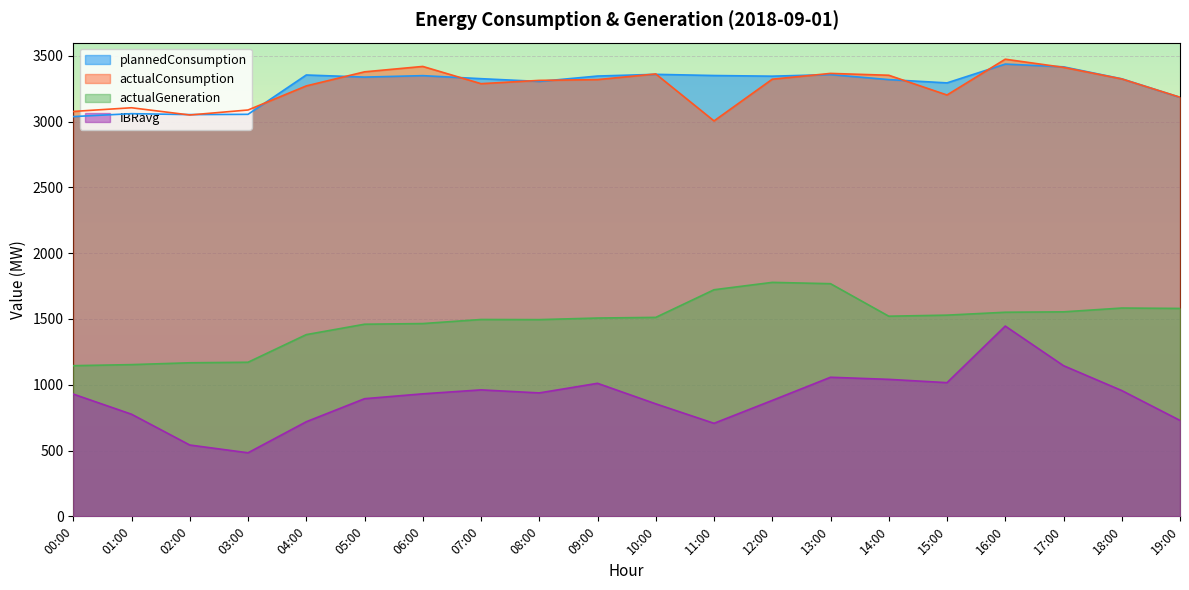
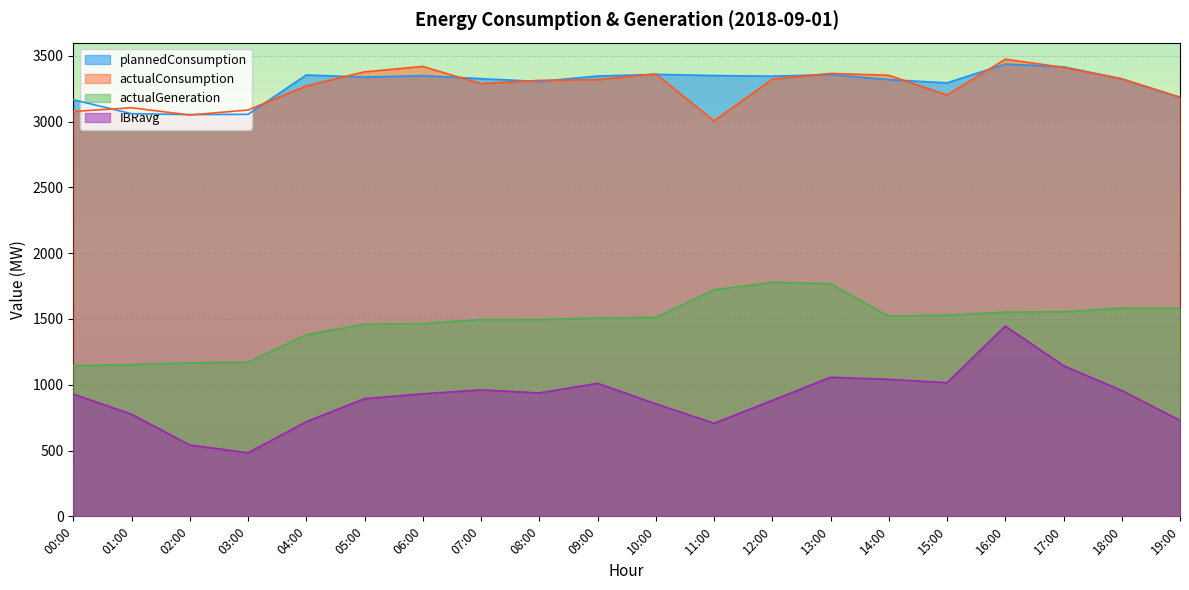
plannedConsumption, 00:00: 3040 -> 3170
